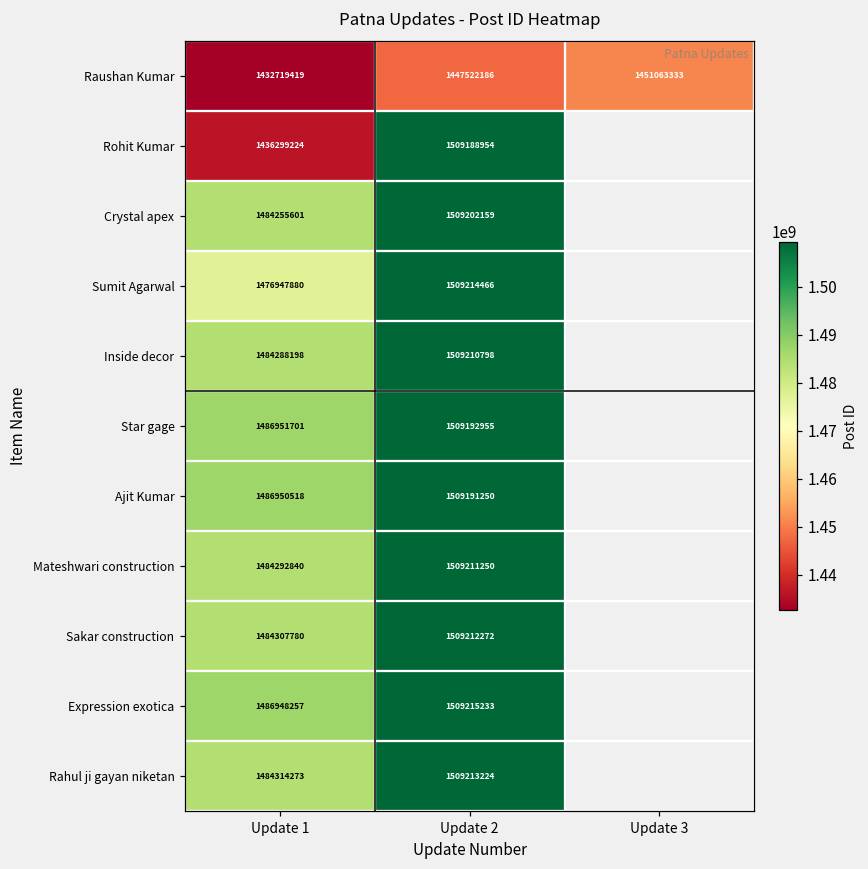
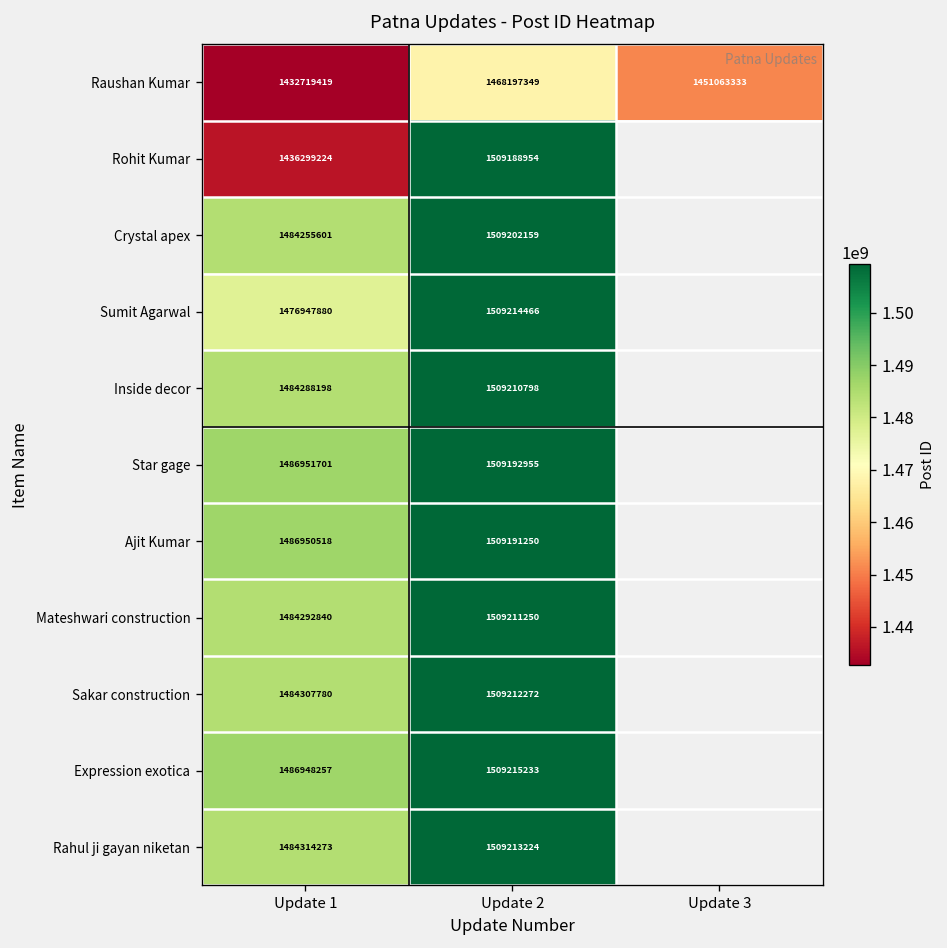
Raushan Kumar, Update 2: 1447522186 -> 1468197349
